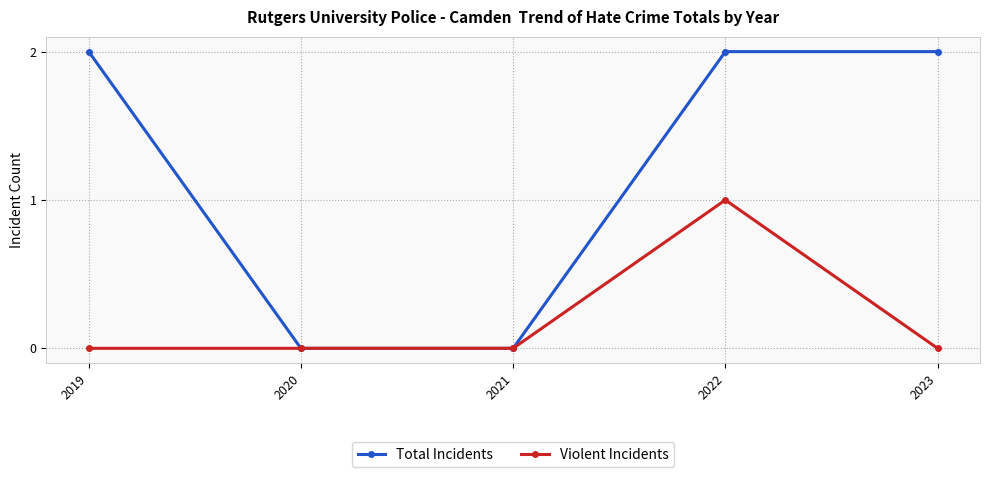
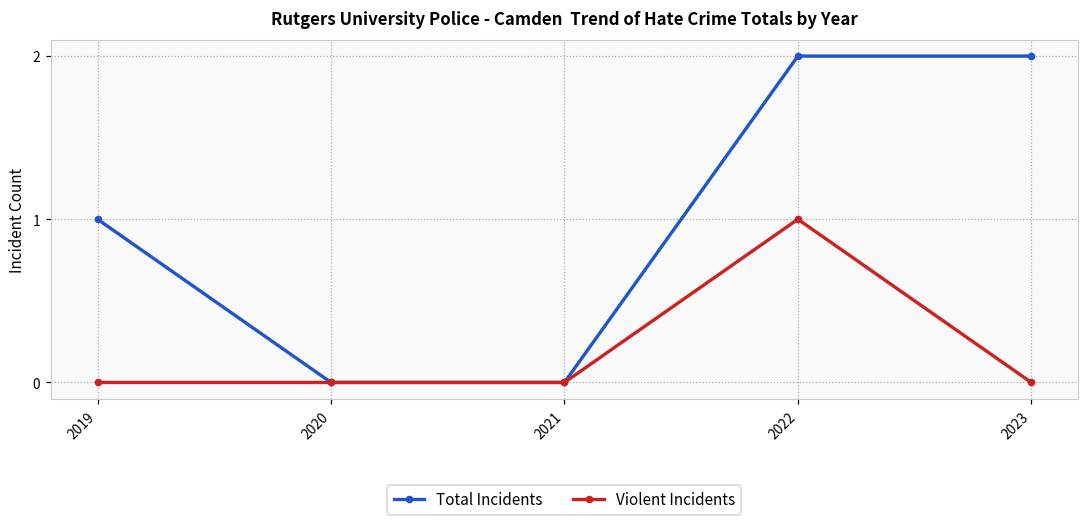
Total Incidents, 2019: 2 -> 1
